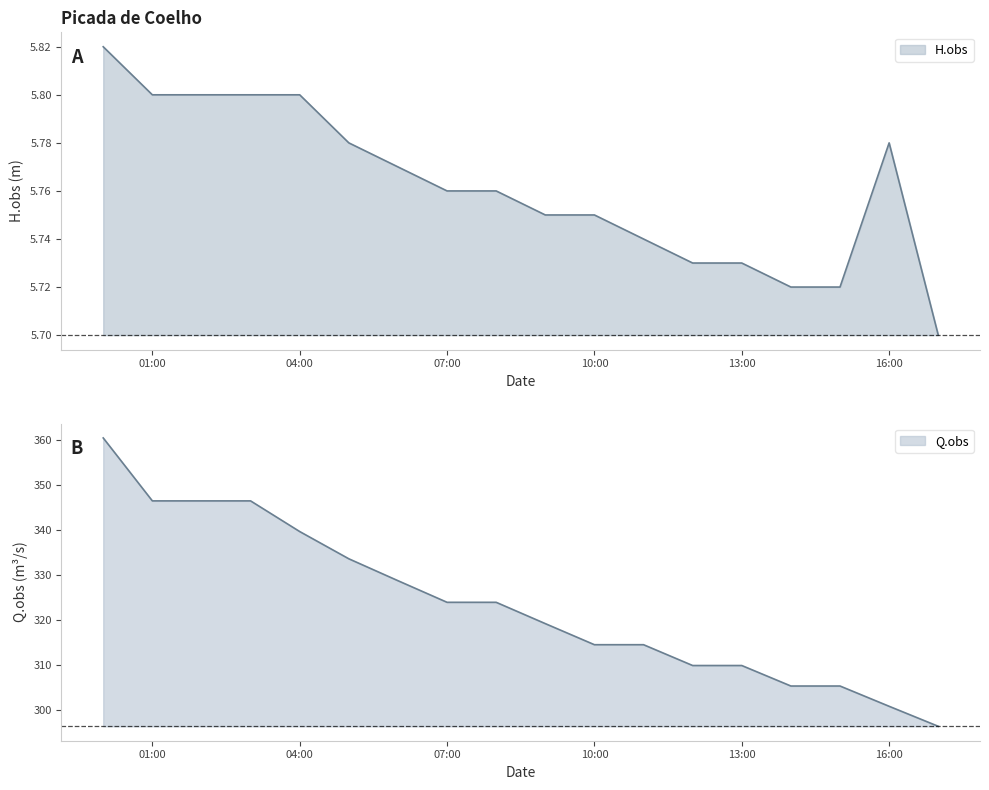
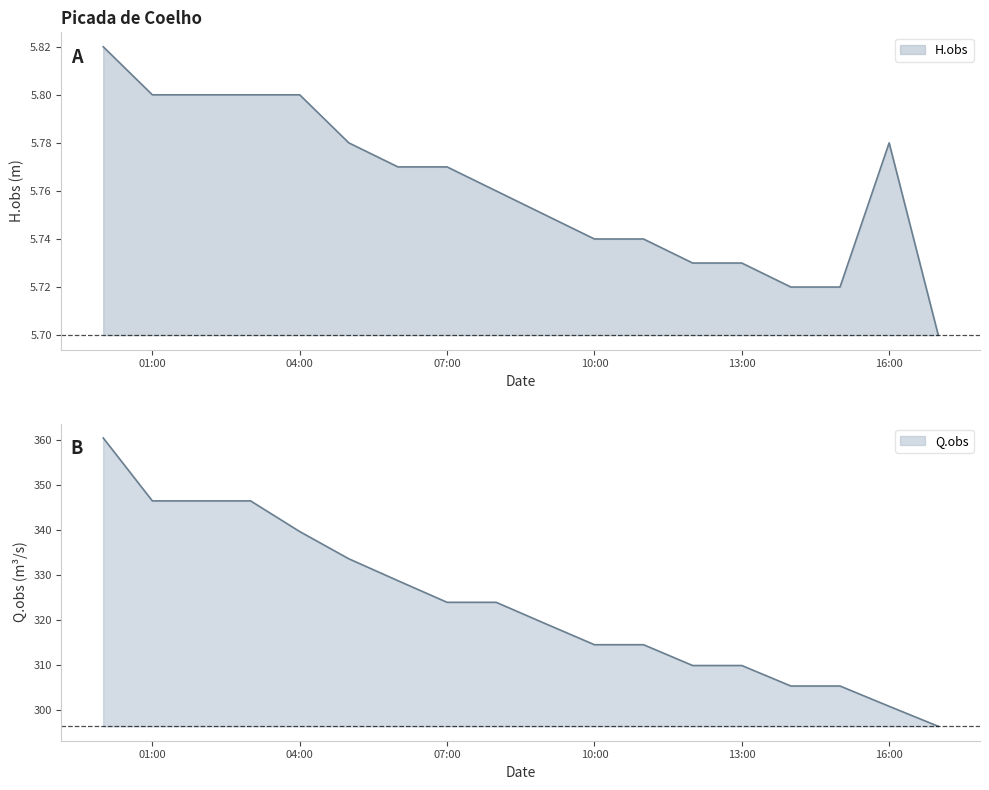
Picada de Coelho, 07:00: 5.76 -> 5.77
Picada de Coelho, 10:00: 5.75 -> 5.74
